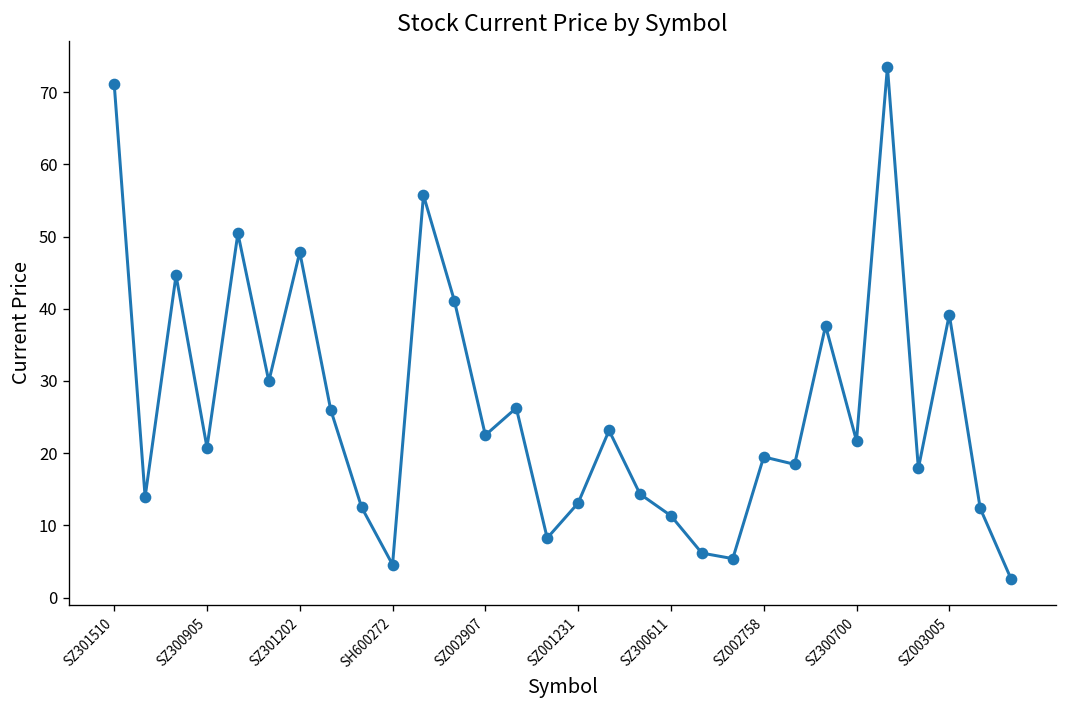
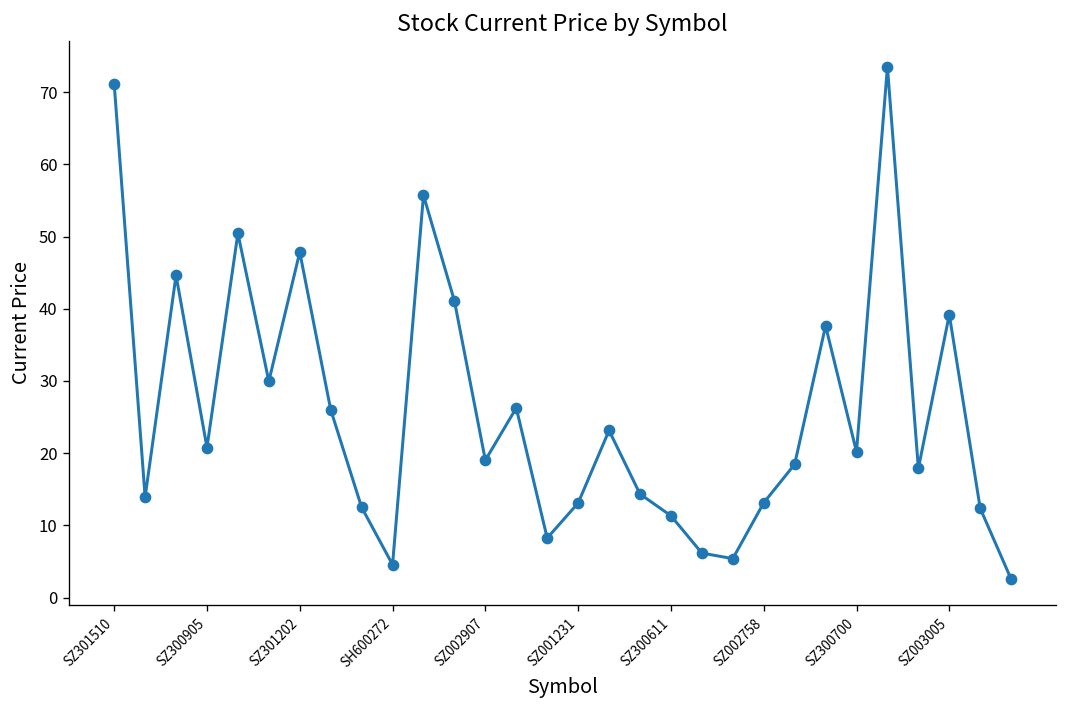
SZ002907: 22 -> 19
SZ002758: 19 -> 13
SZ300700: 22 -> 20
